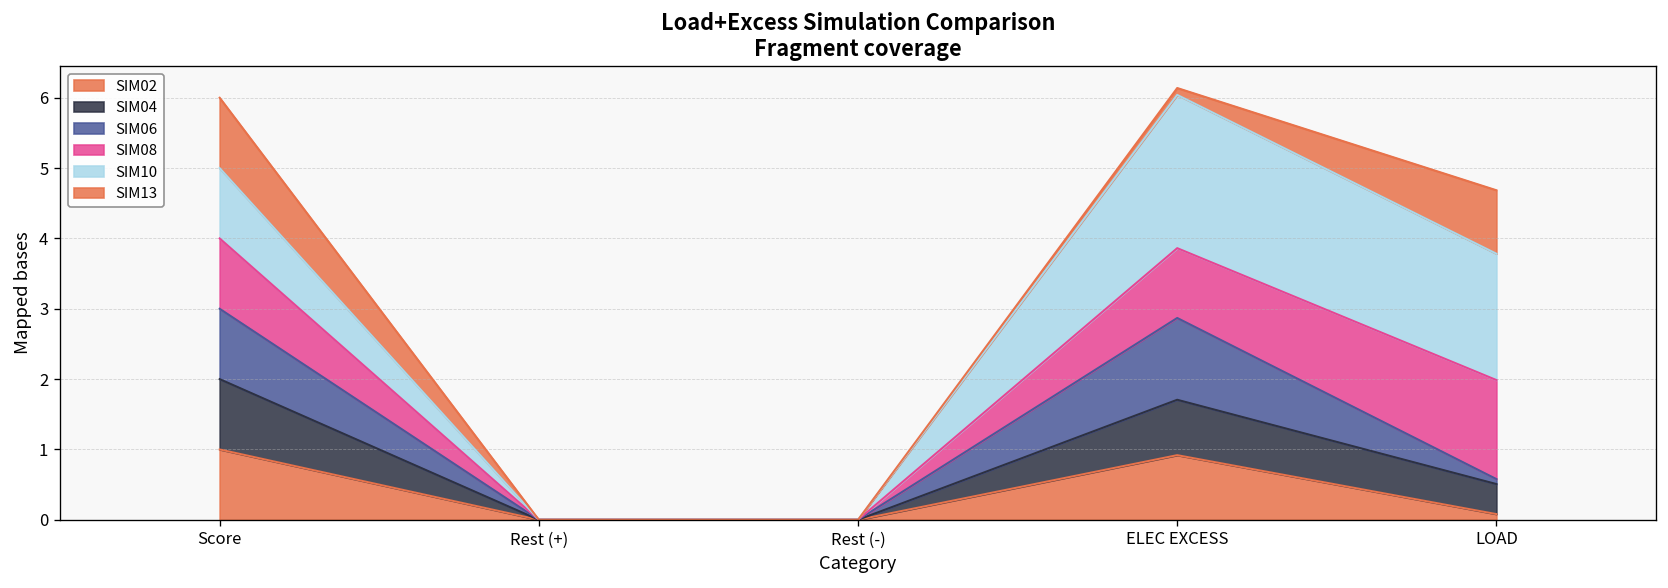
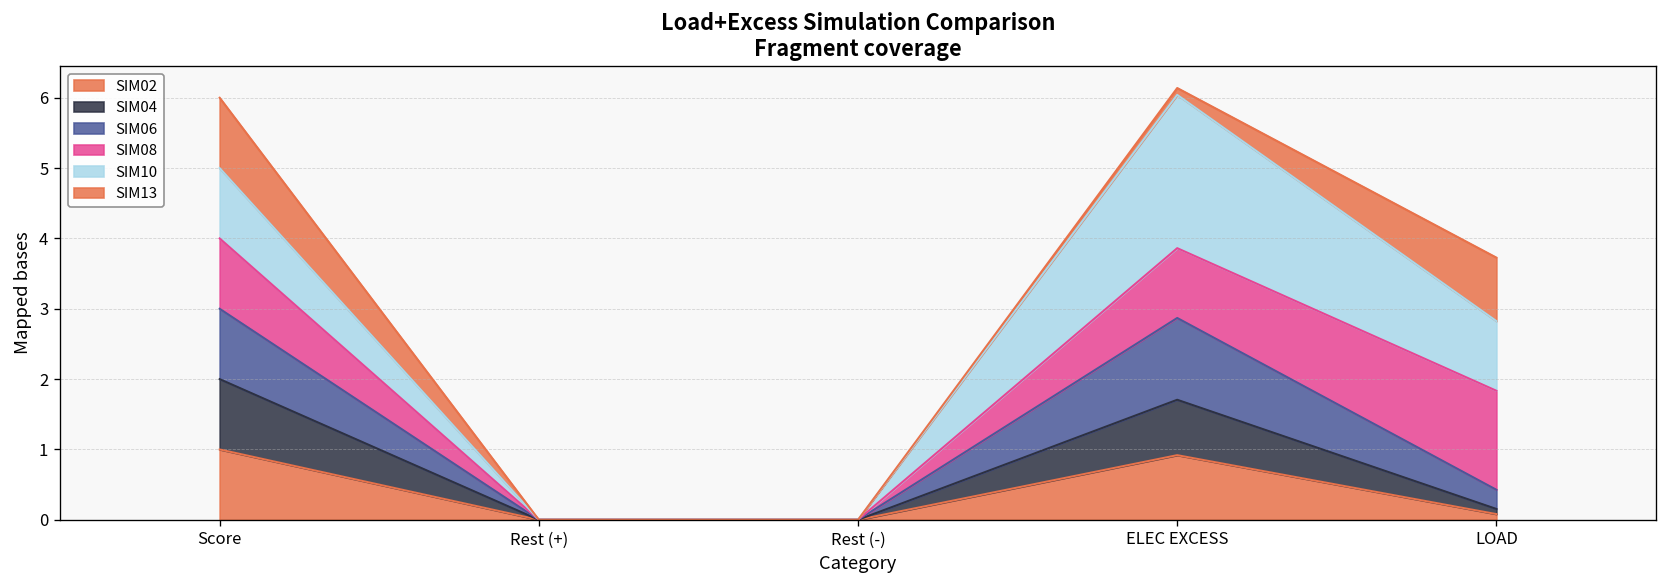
SIM04, LOAD: 0.4 -> 0.1
SIM06, LOAD: 0.1 -> 0.3
SIM10, LOAD: 1.8 -> 1.0
